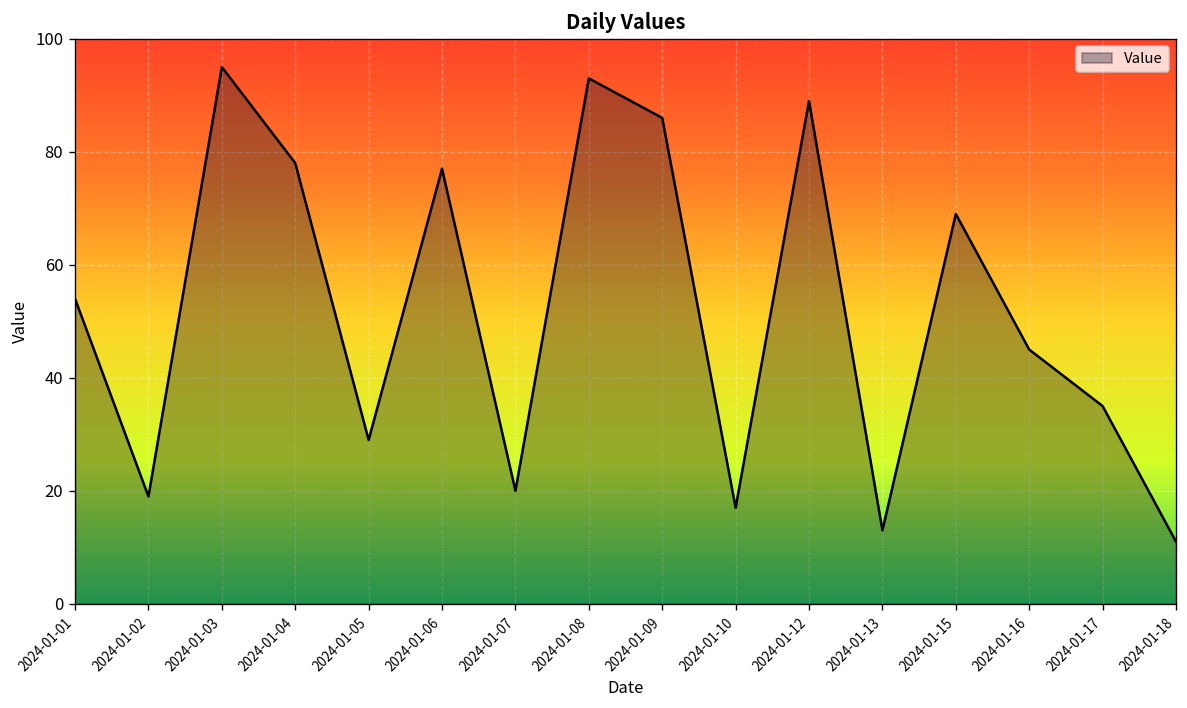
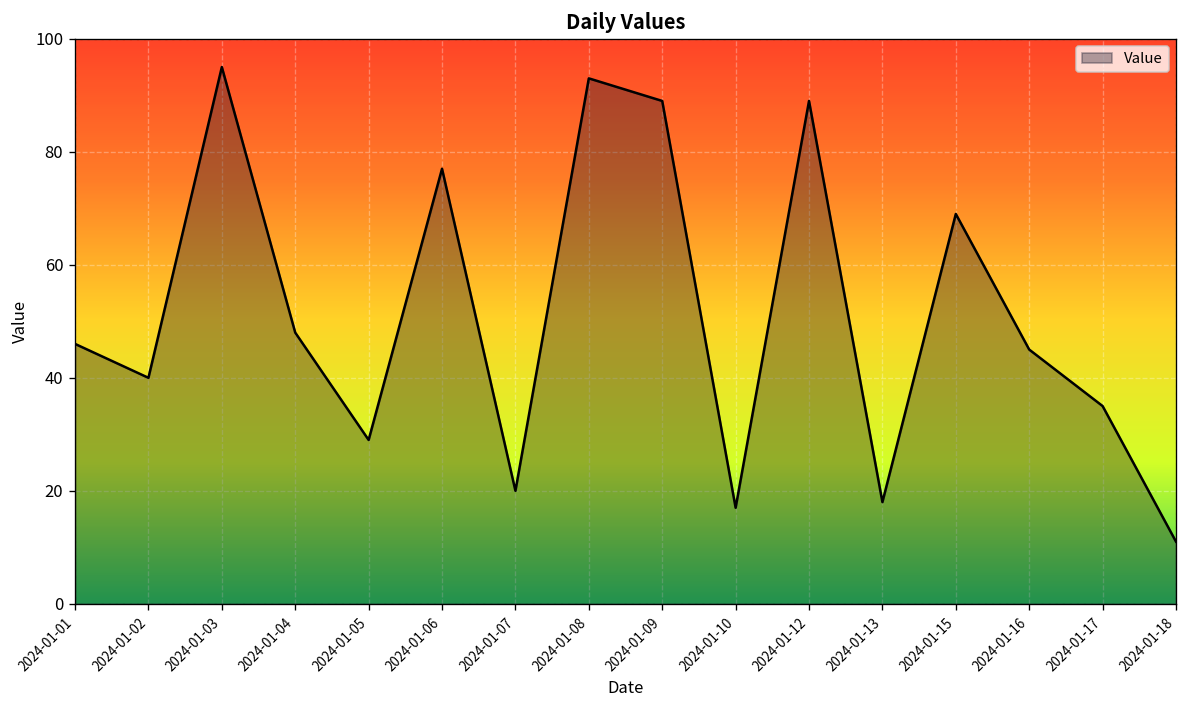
2024-01-01: 54 -> 46
2024-01-02: 19 -> 40
2024-01-04: 78 -> 48
2024-01-09: 86 -> 89
2024-01-13: 13 -> 18
